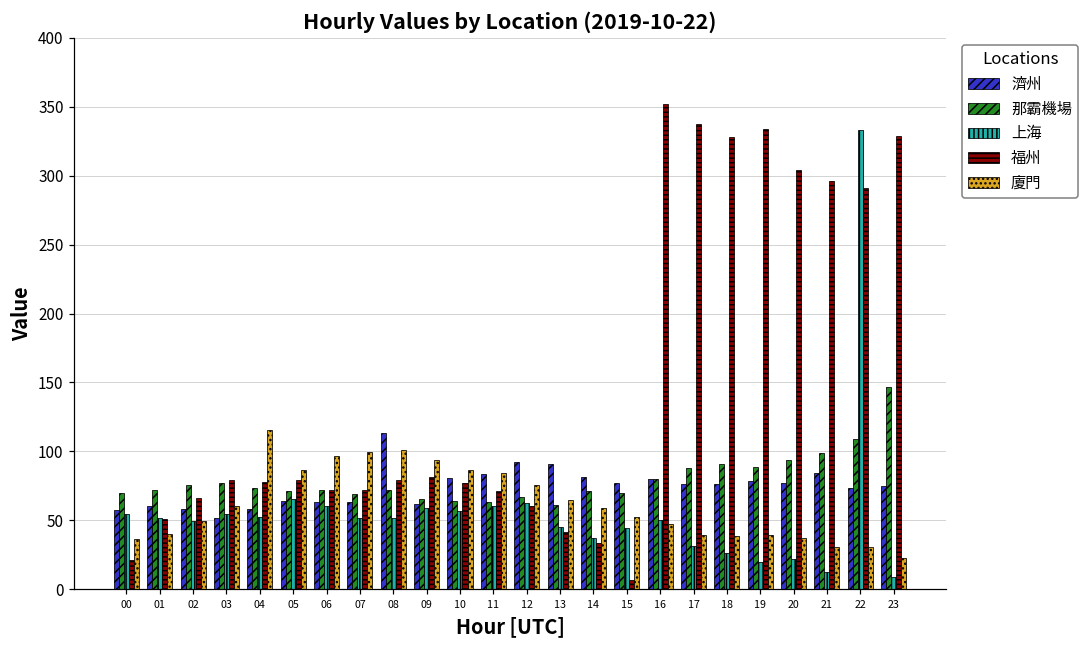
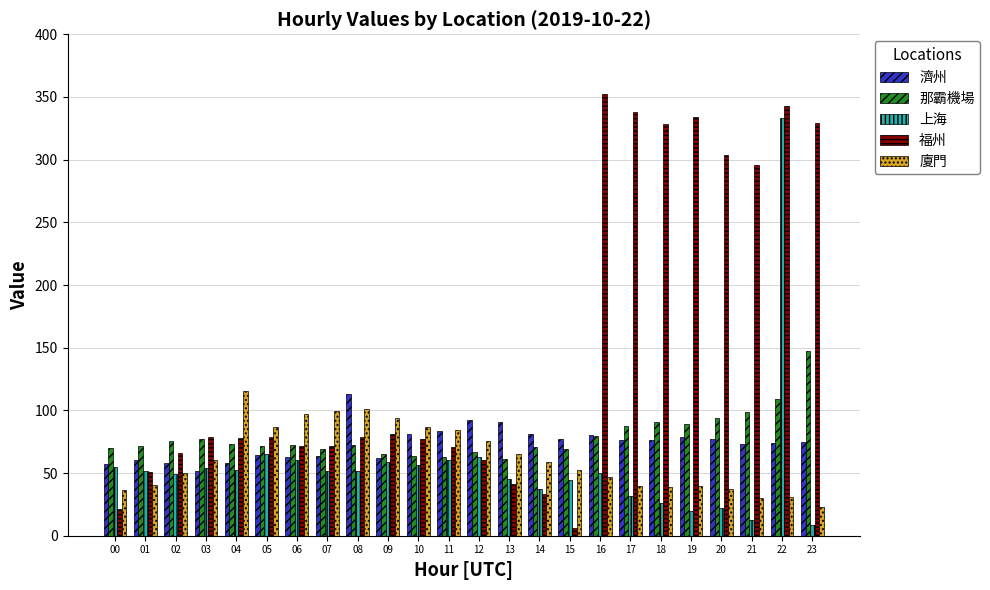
濟州, 21: 84 -> 73
福州, 22: 291 -> 343
